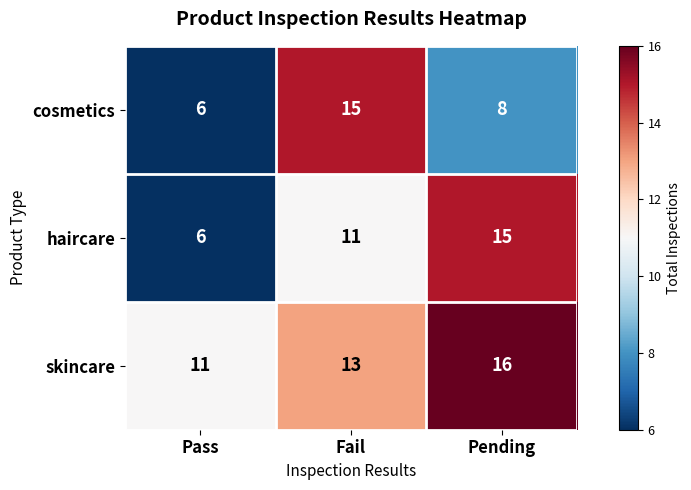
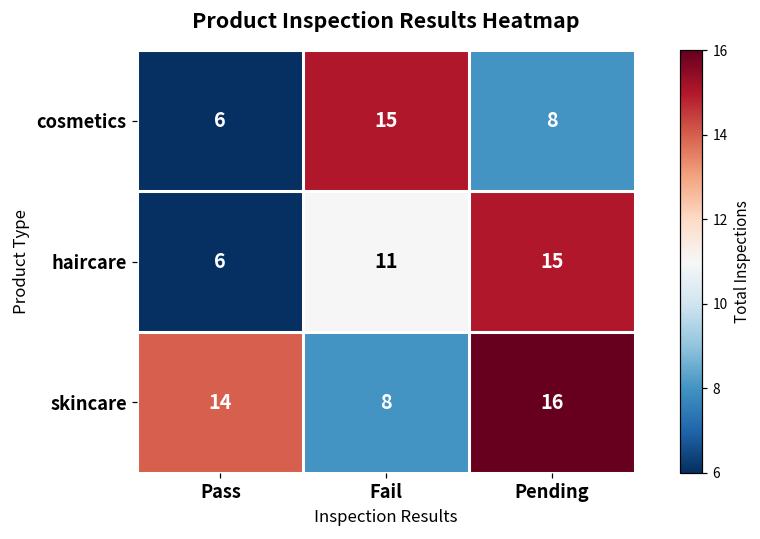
skincare, Pass: 11 -> 14
skincare, Fail: 13 -> 8
